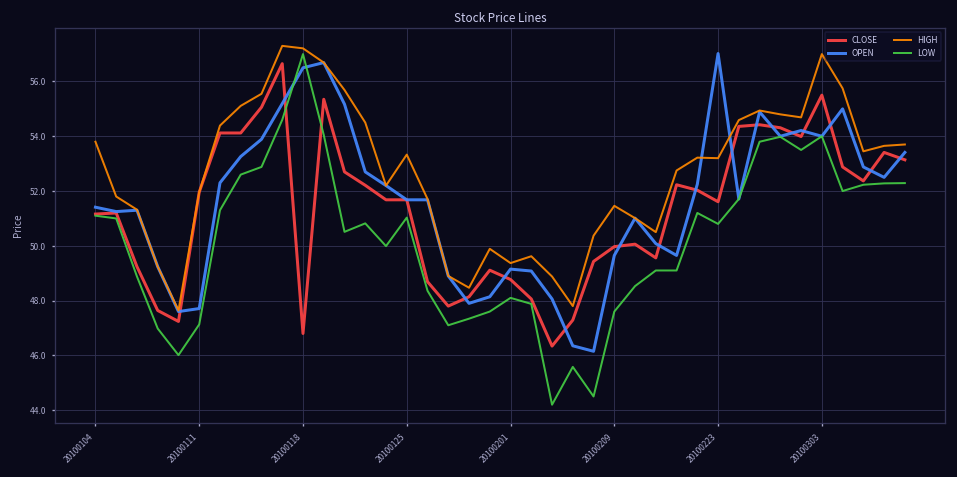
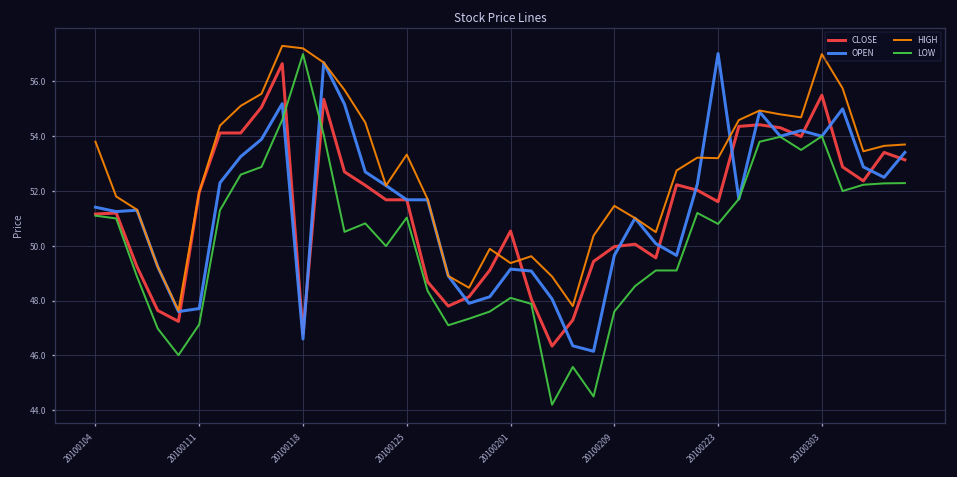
OPEN, 20100118: 56.5 -> 46.6
CLOSE, 20100201: 48.8 -> 50.5
